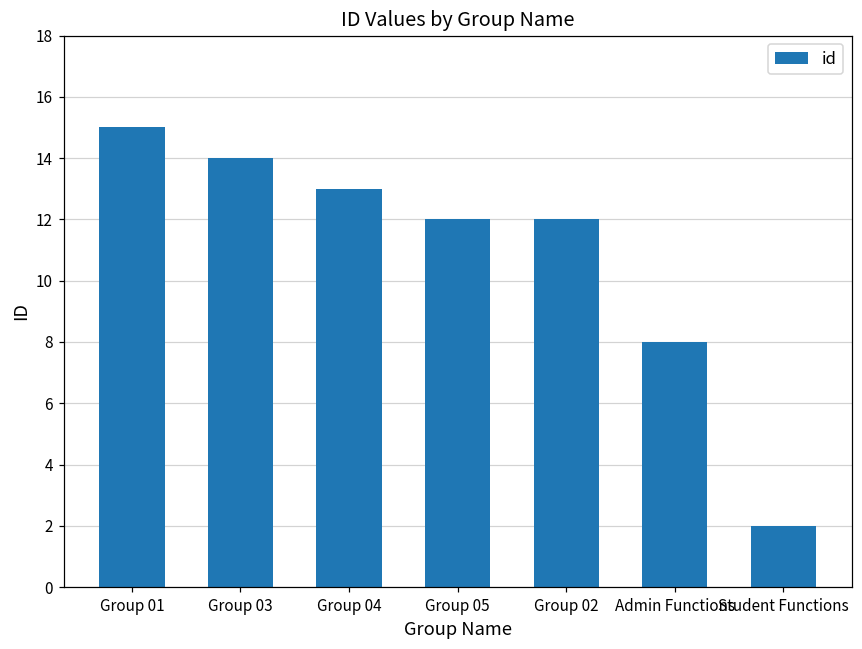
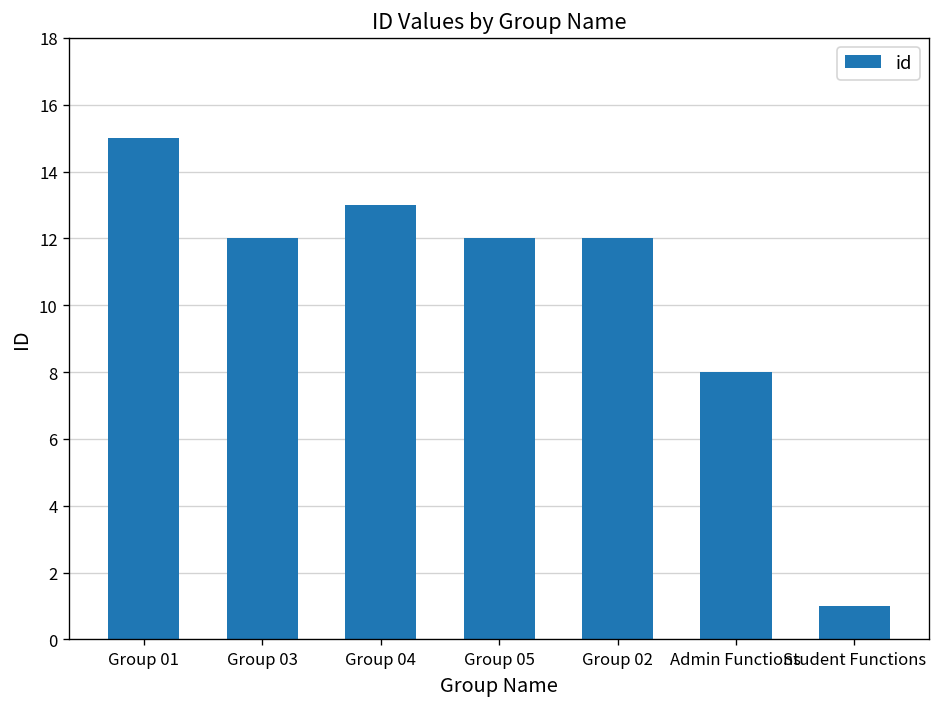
Group 03: 14 -> 12
Student Functions: 2 -> 1
